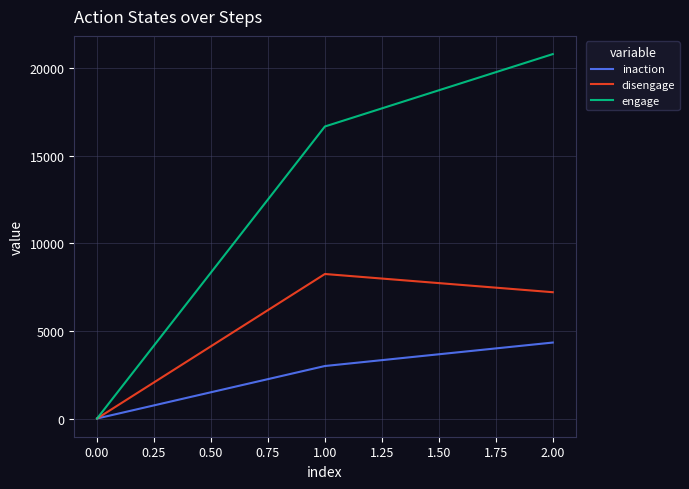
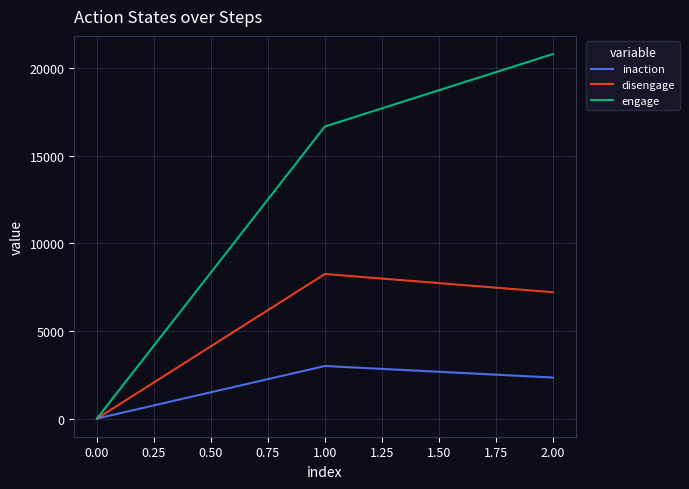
inaction, 2.00: 4300 -> 2300
